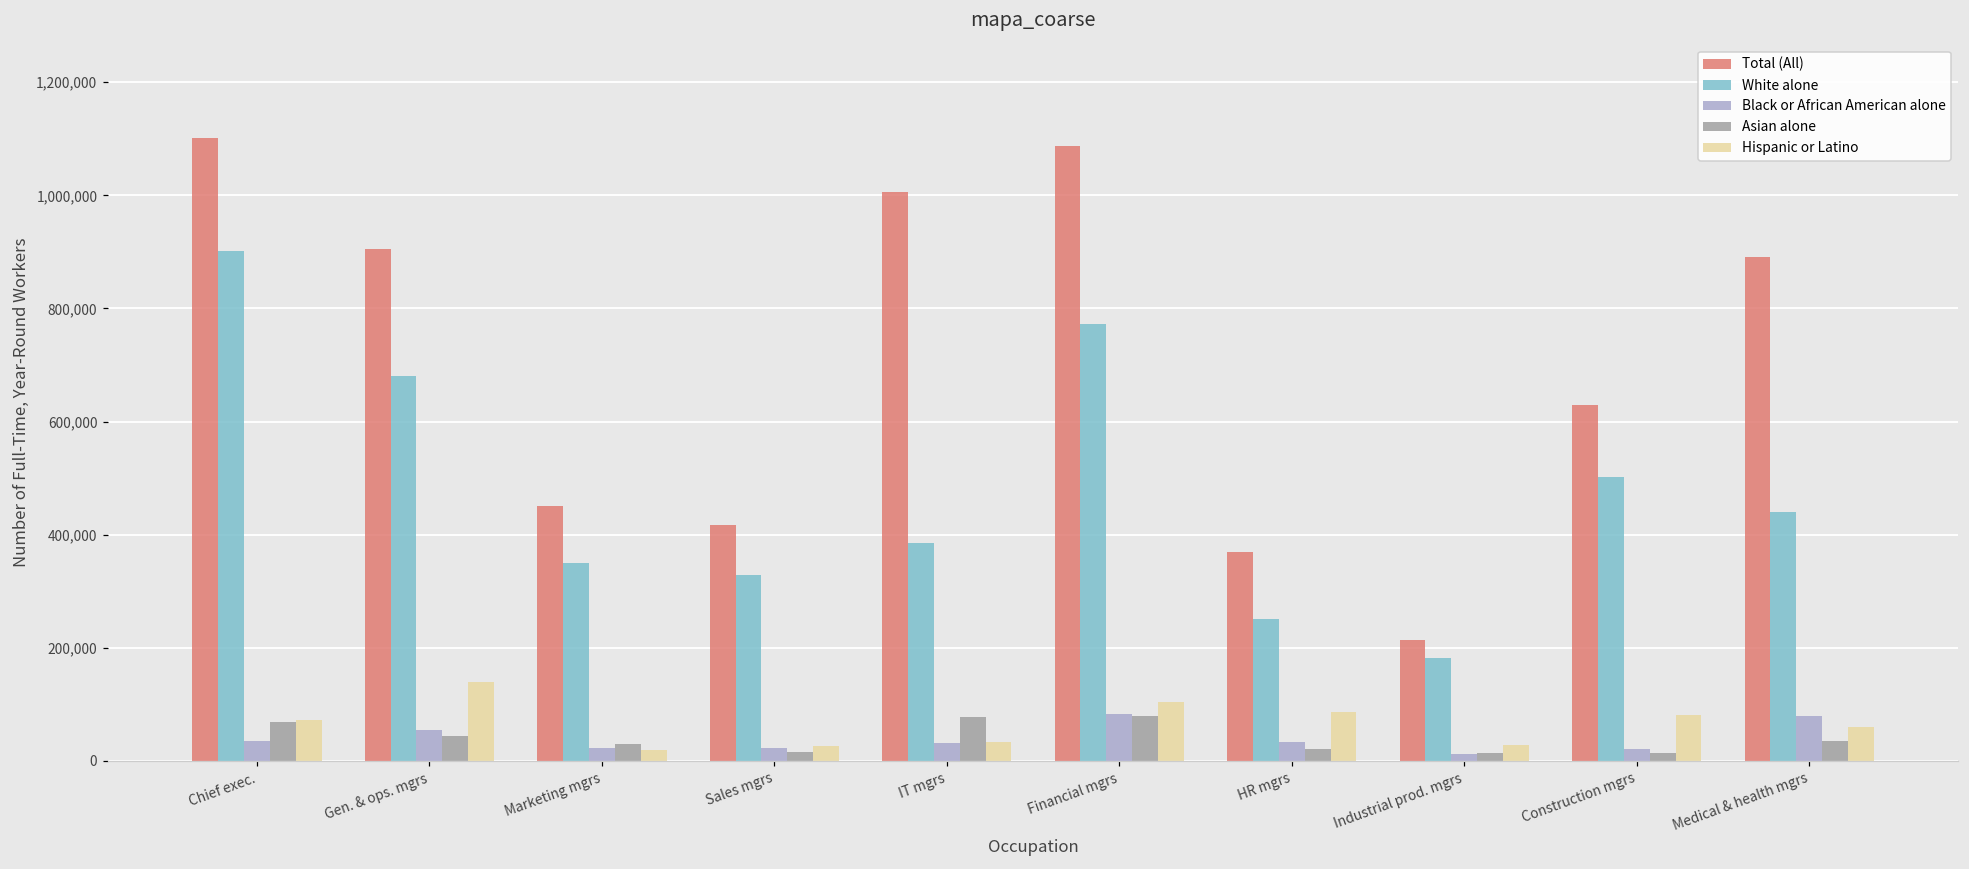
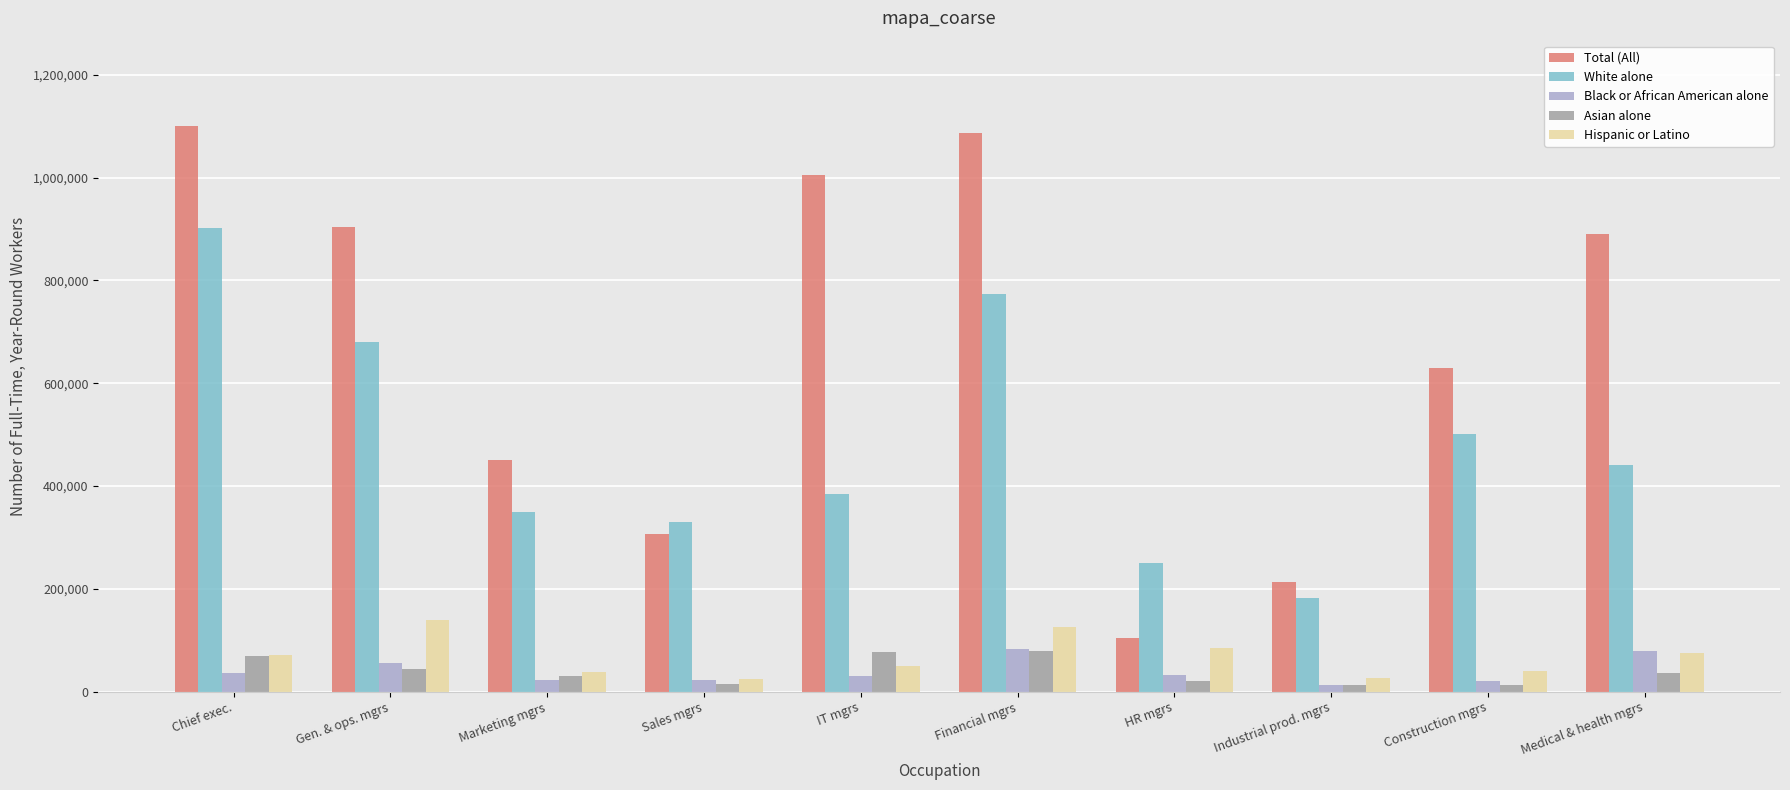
Hispanic or Latino, Marketing mgrs: 20,000 -> 40,000
Total (All), Sales mgrs: 420,000 -> 310,000
Hispanic or Latino, IT mgrs: 30,000 -> 50,000
Hispanic or Latino, Financial mgrs: 100,000 -> 130,000
Total (All), HR mgrs: 370,000 -> 100,000
Hispanic or Latino, Construction mgrs: 80,000 -> 40,000
Hispanic or Latino, Medical & health mgrs: 60,000 -> 80,000
